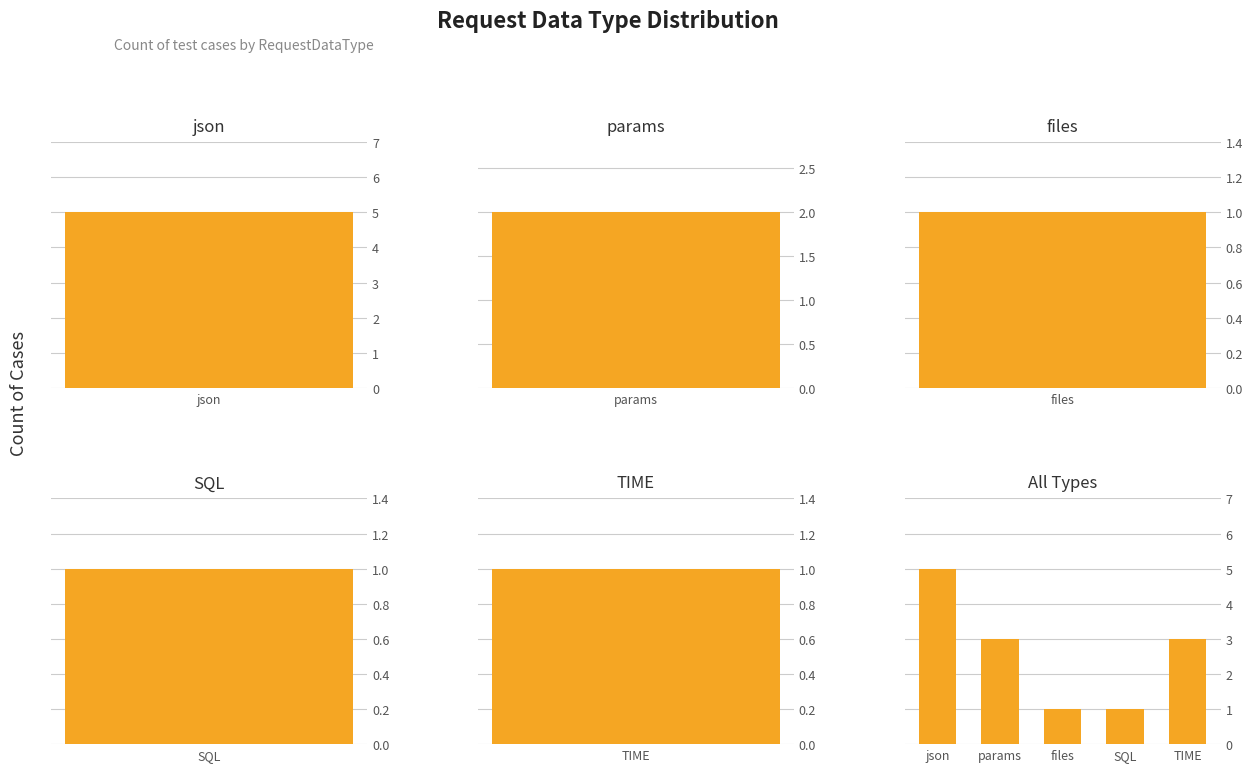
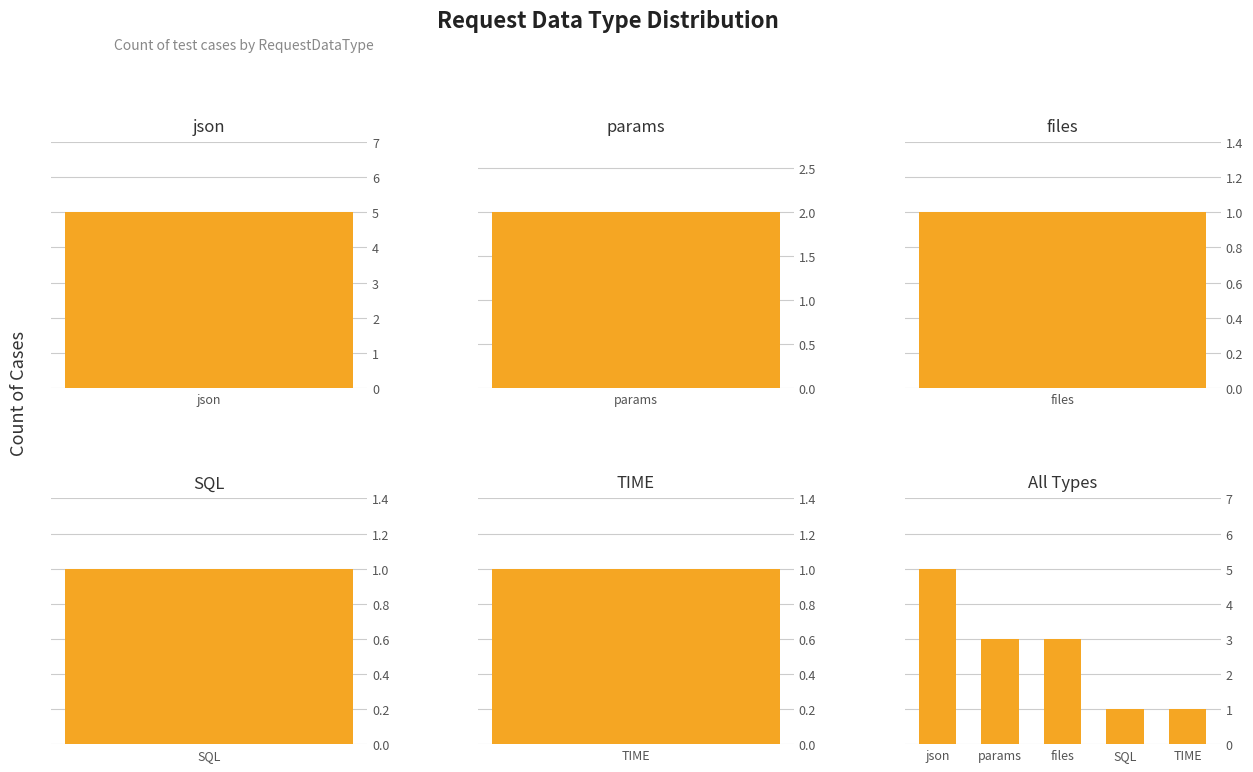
All Types, files: 1 -> 3
All Types, TIME: 3 -> 1
